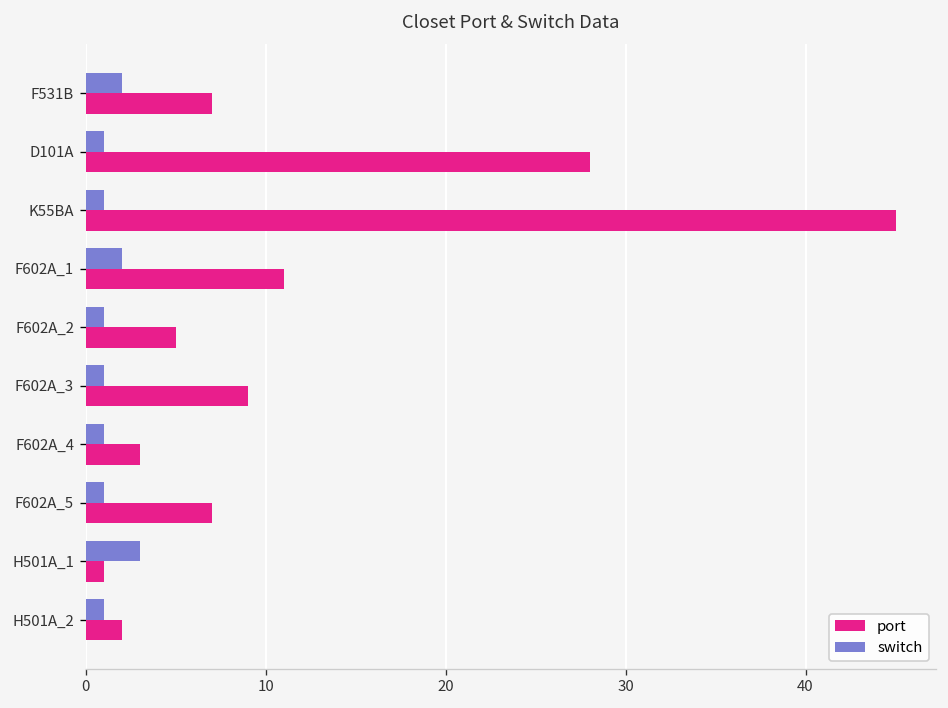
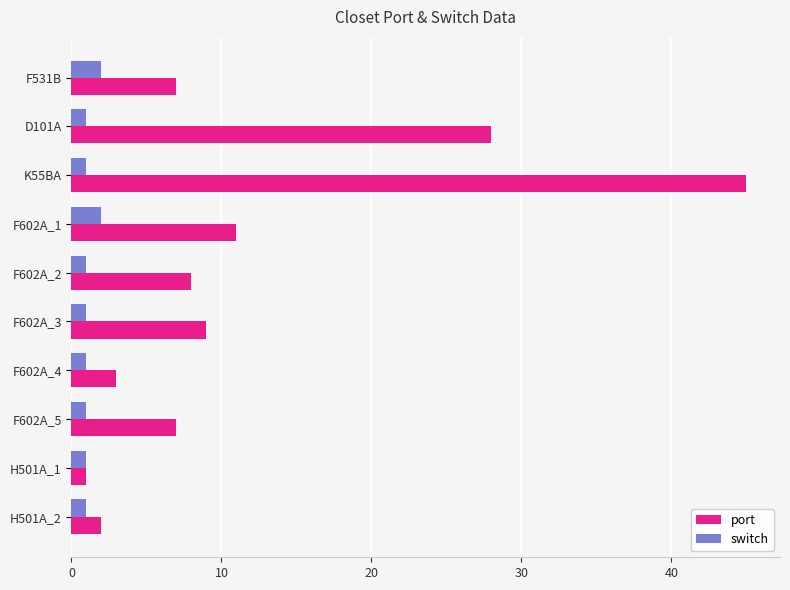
port, F602A_2: 5 -> 8
switch, H501A_1: 3 -> 1
